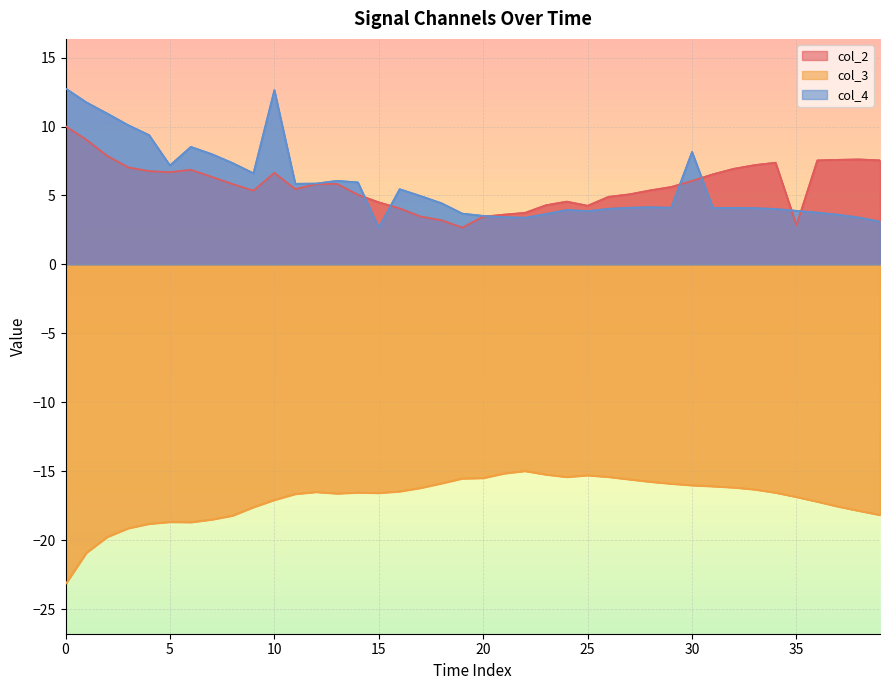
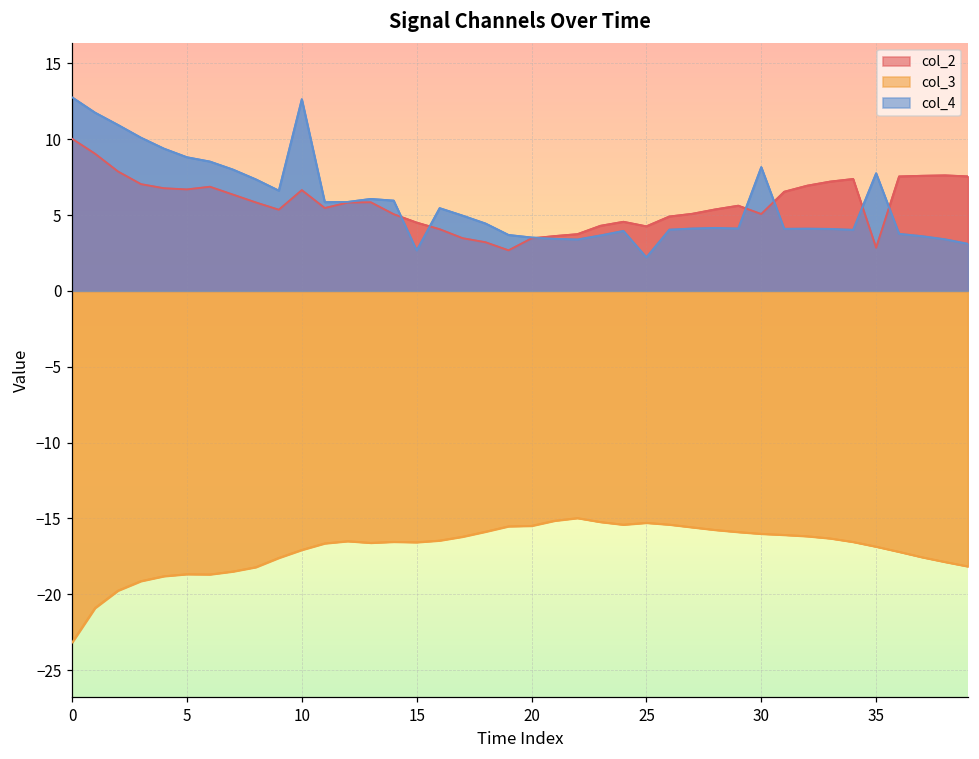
col_4, 5: 7.2 -> 8.8
col_4, 25: 3.9 -> 2.2
col_2, 30: 6.1 -> 5.1
col_4, 35: 3.9 -> 7.8
